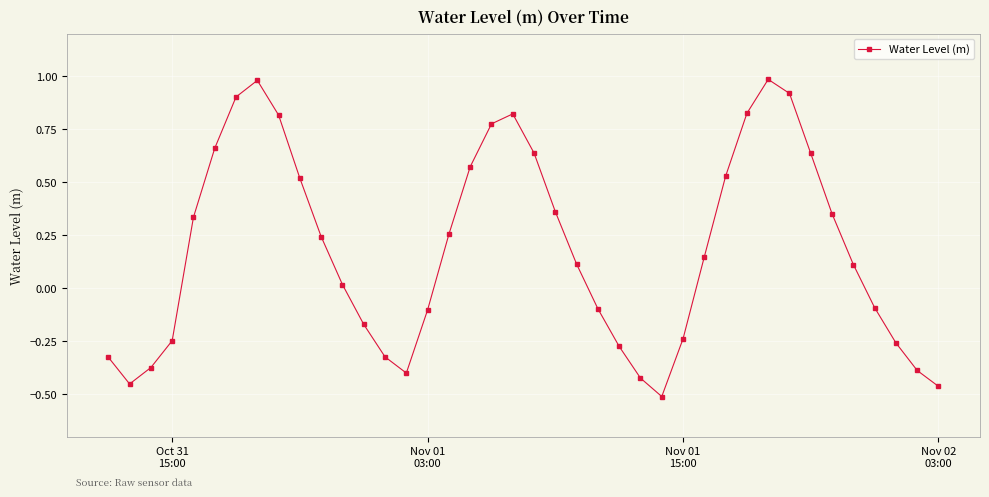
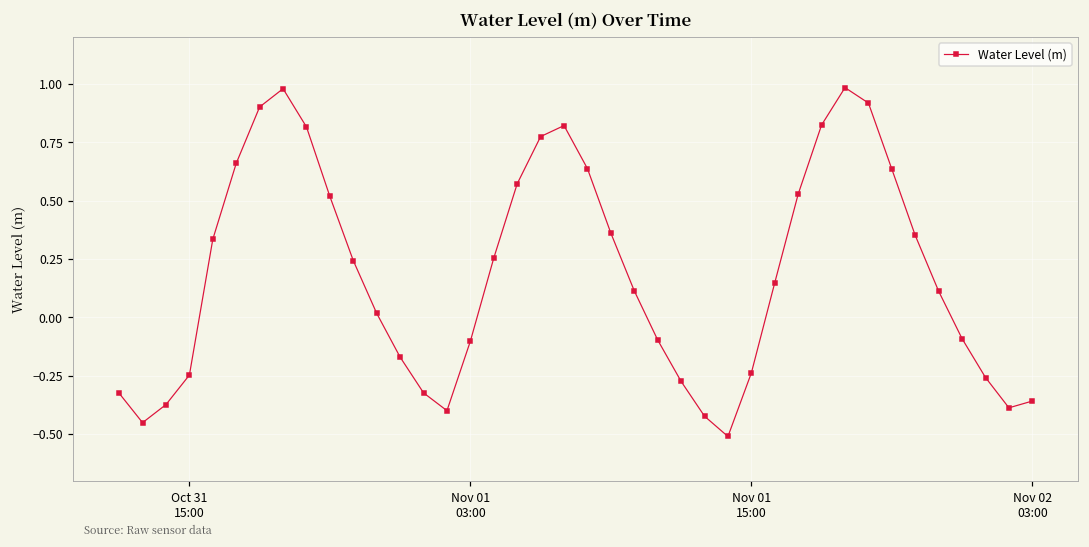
Nov 02 03:00: -0.46 -> -0.36
